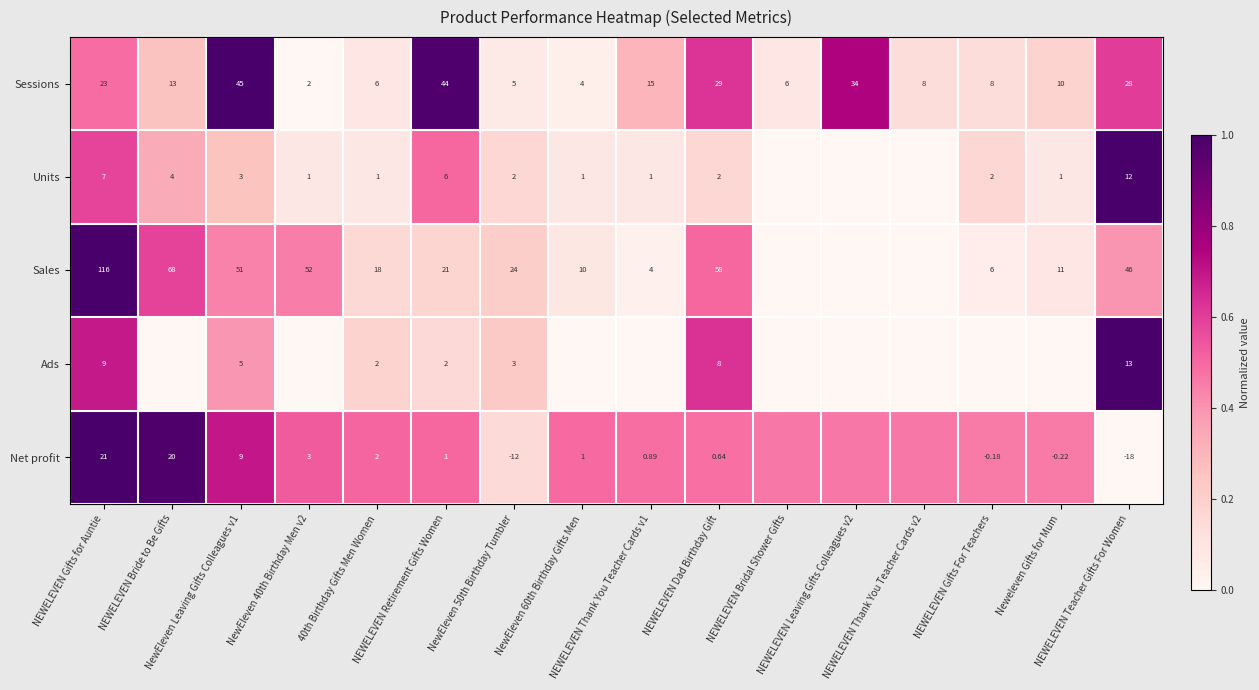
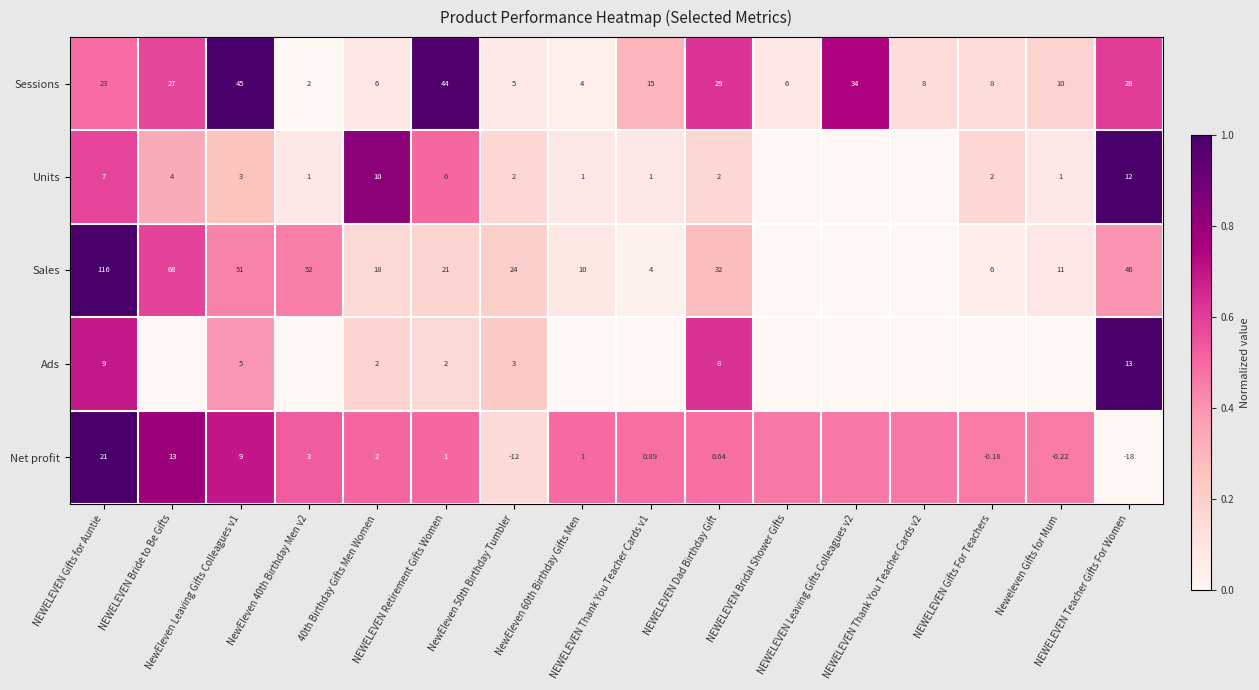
Sessions, NEWELEVEN Bride to Be Gifts: 13 -> 27
Units, 40th Birthday Gifts Men Women: 1 -> 10
Sales, NEWELEVEN Dad Birthday Gift: 58 -> 32
Net profit, NEWELEVEN Bride to Be Gifts: 20 -> 13
